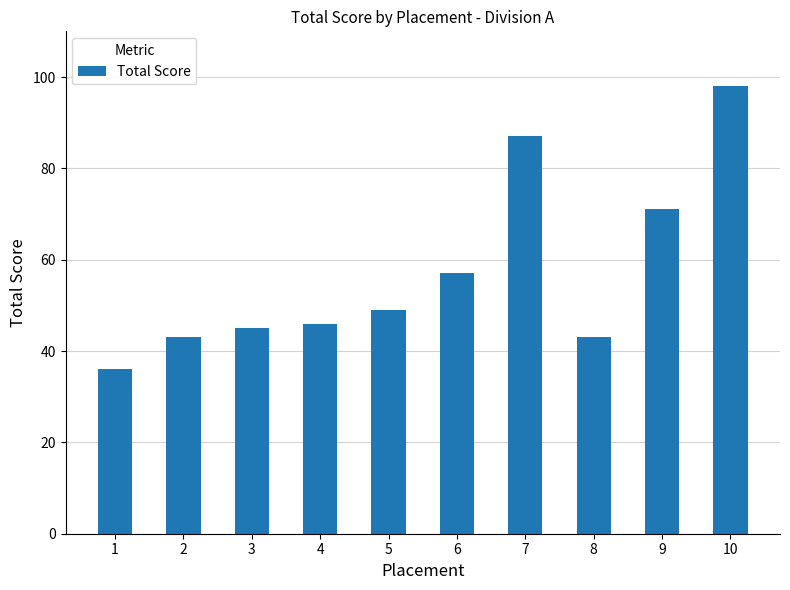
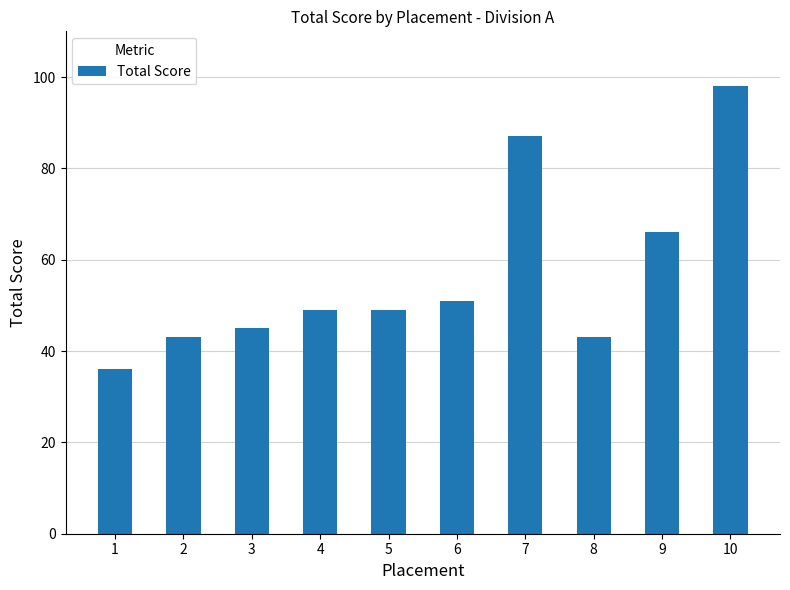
4: 46 -> 49
6: 57 -> 51
9: 71 -> 66
